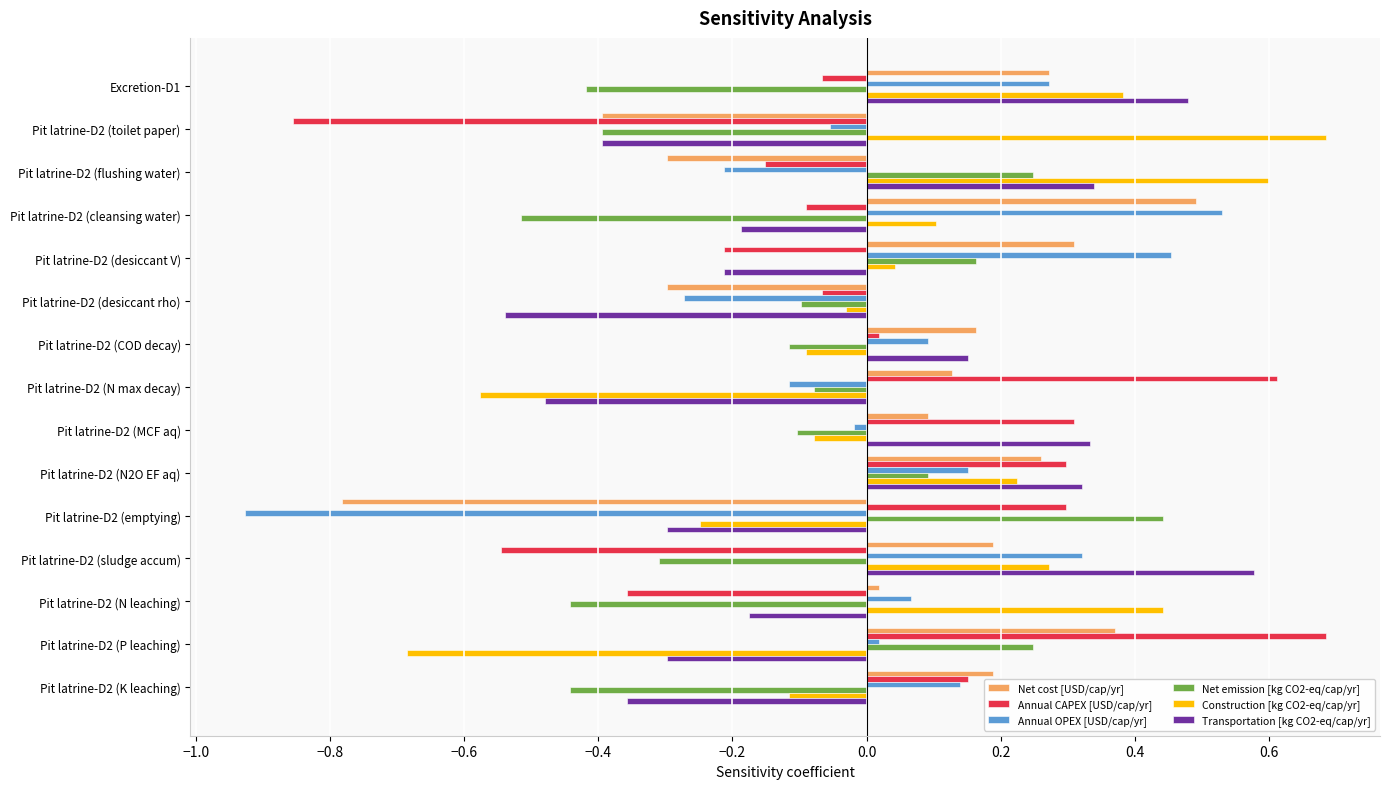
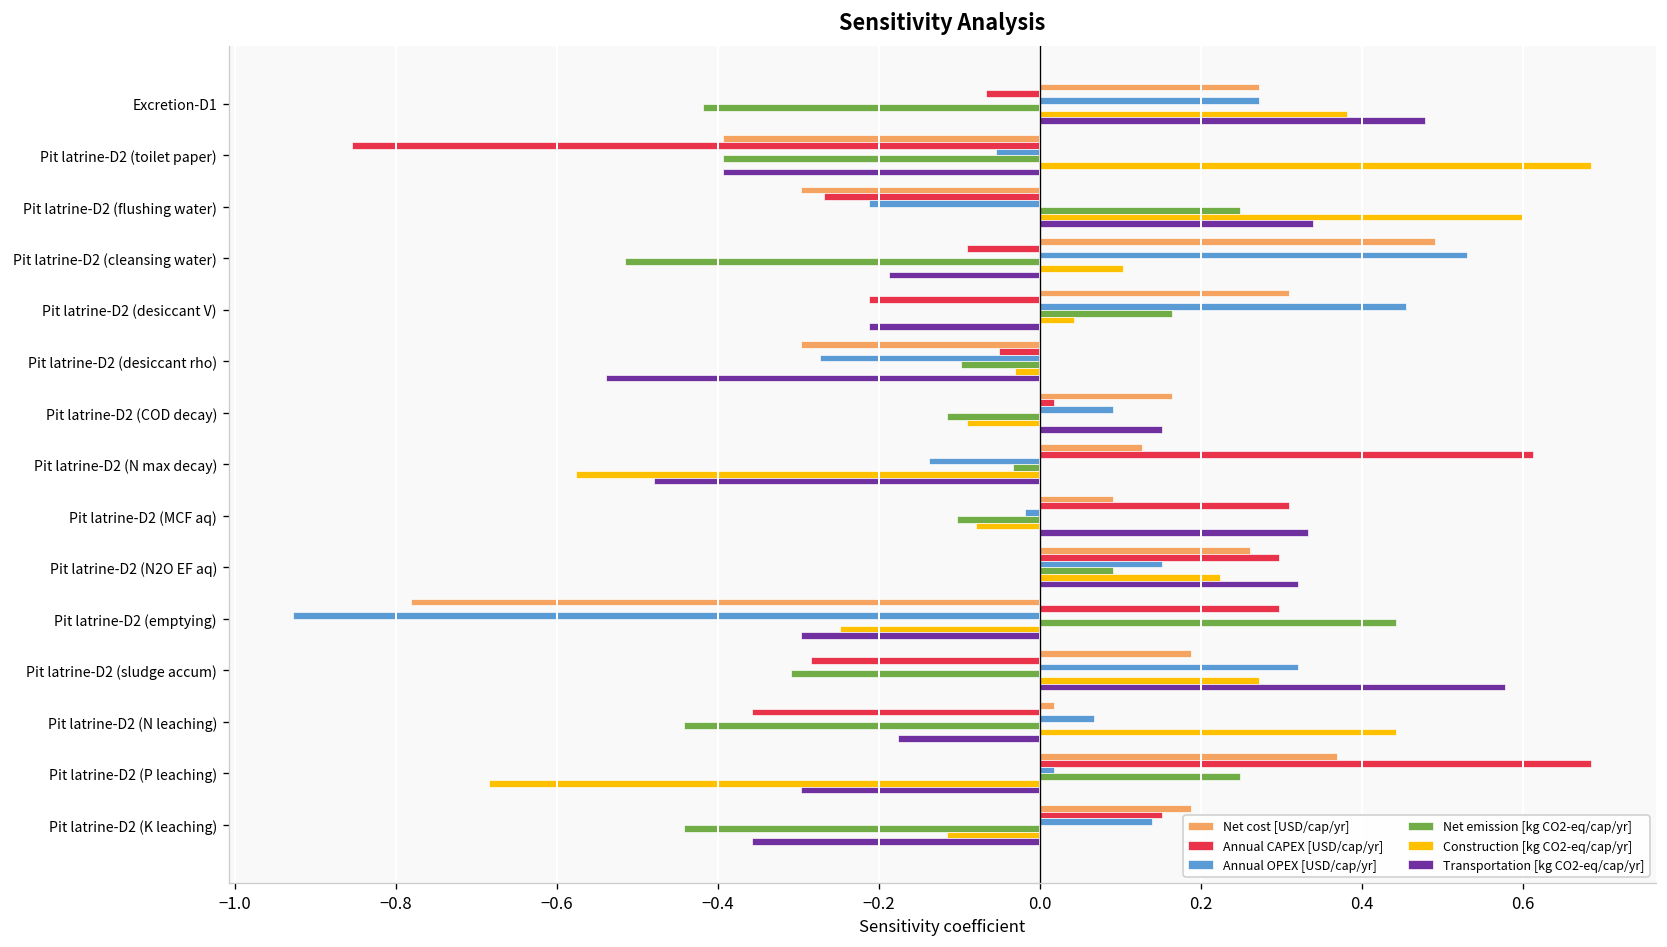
Annual CAPEX [USD/cap/yr], Pit latrine-D2 (flushing water): -0.15 -> -0.27
Annual CAPEX [USD/cap/yr], Pit latrine-D2 (desiccant rho): -0.07 -> -0.05
Annual OPEX [USD/cap/yr], Pit latrine-D2 (N max decay): -0.12 -> -0.14
Net emission [kg CO2-eq/cap/yr], Pit latrine-D2 (N max decay): -0.08 -> -0.03
Annual CAPEX [USD/cap/yr], Pit latrine-D2 (sludge accum): -0.54 -> -0.28
